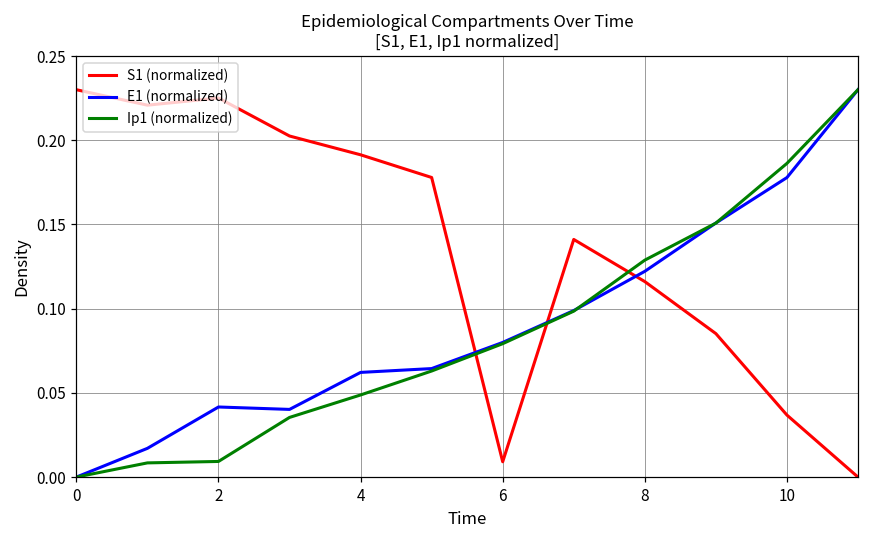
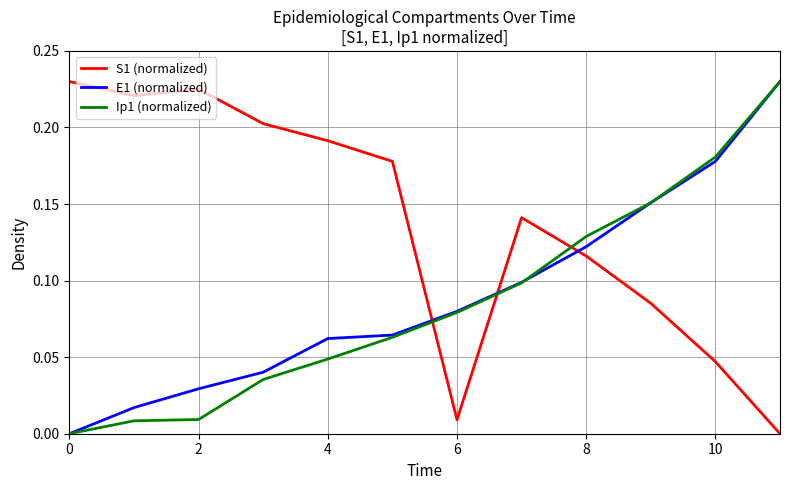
E1 (normalized), 2: 0.042 -> 0.029
S1 (normalized), 10: 0.037 -> 0.047
Ip1 (normalized), 10: 0.186 -> 0.181
